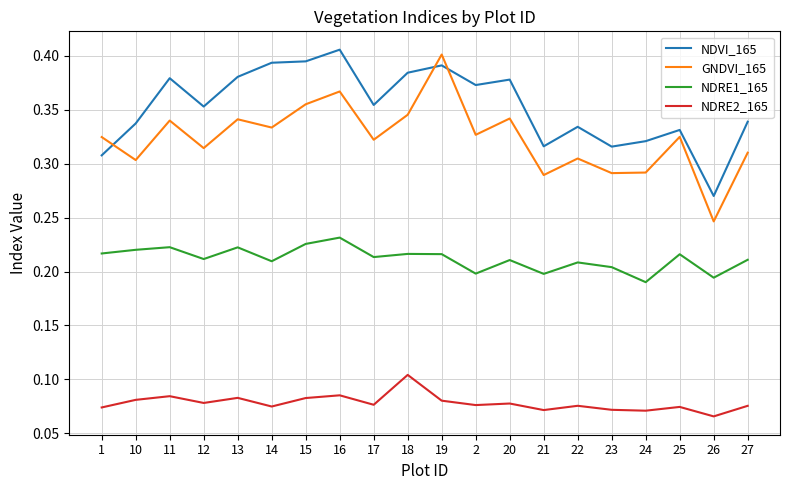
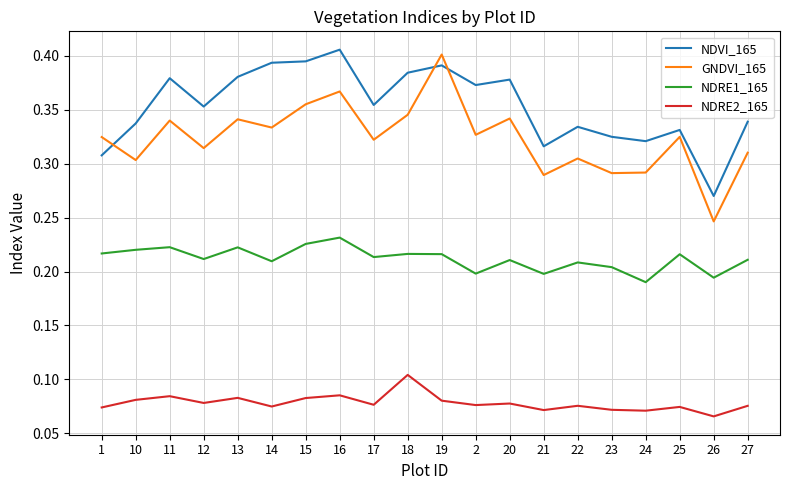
NDVI_165, 23: 0.316 -> 0.325
